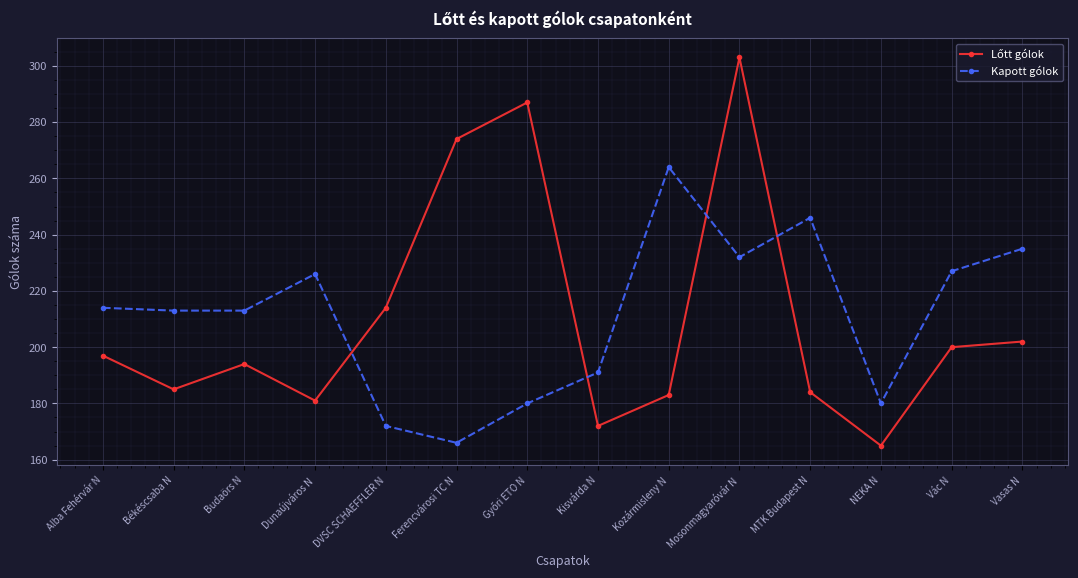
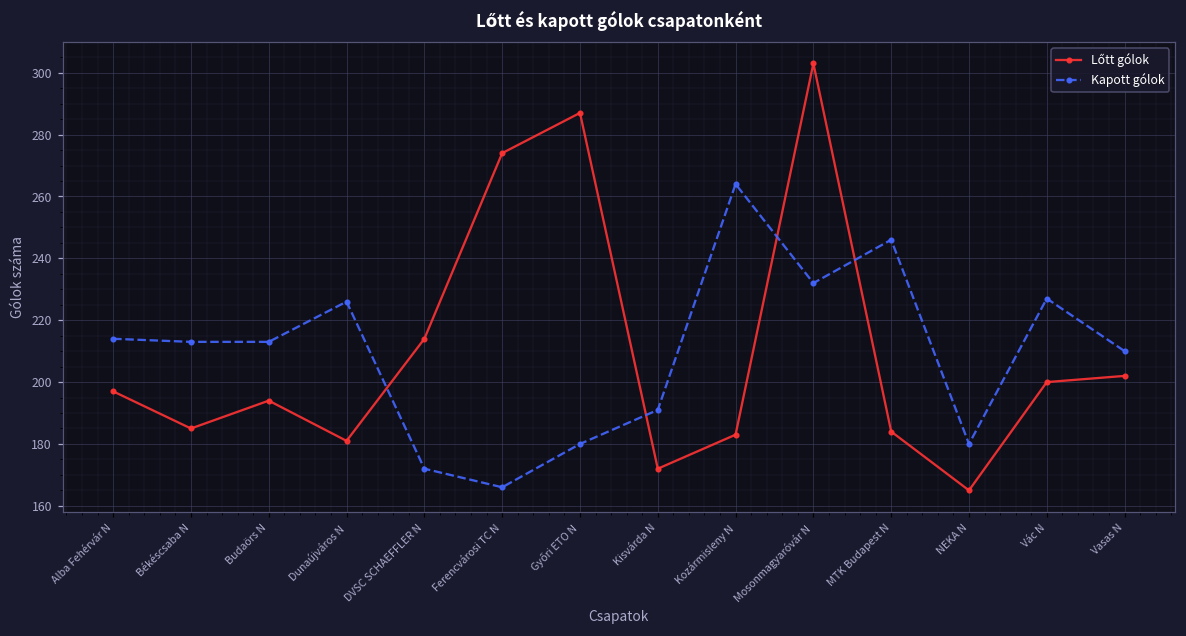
Kapott gólok, Vasas N: 235 -> 210
